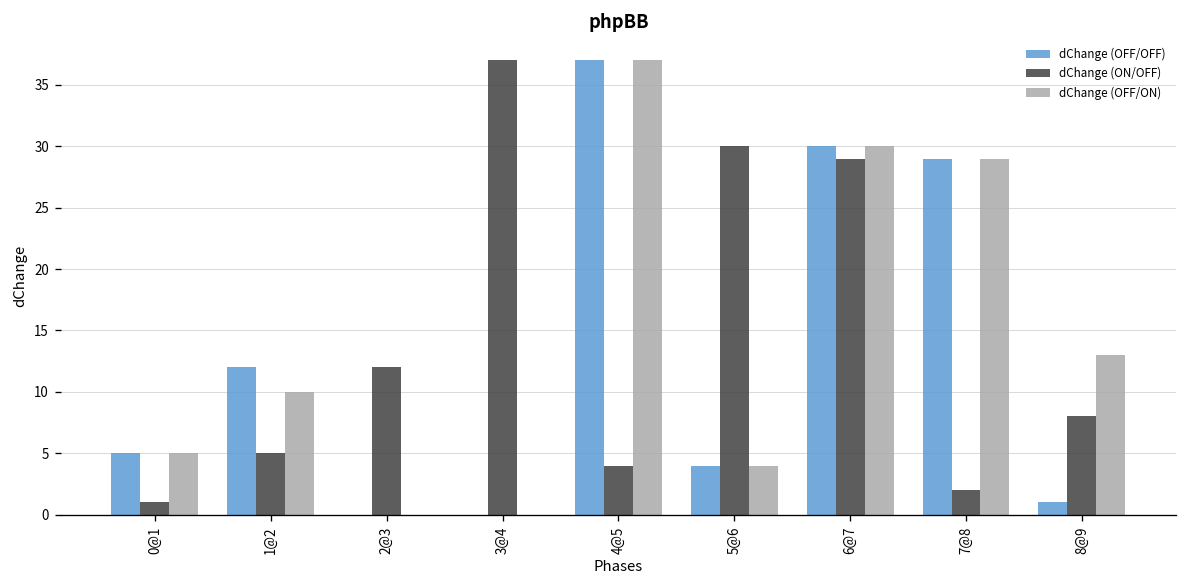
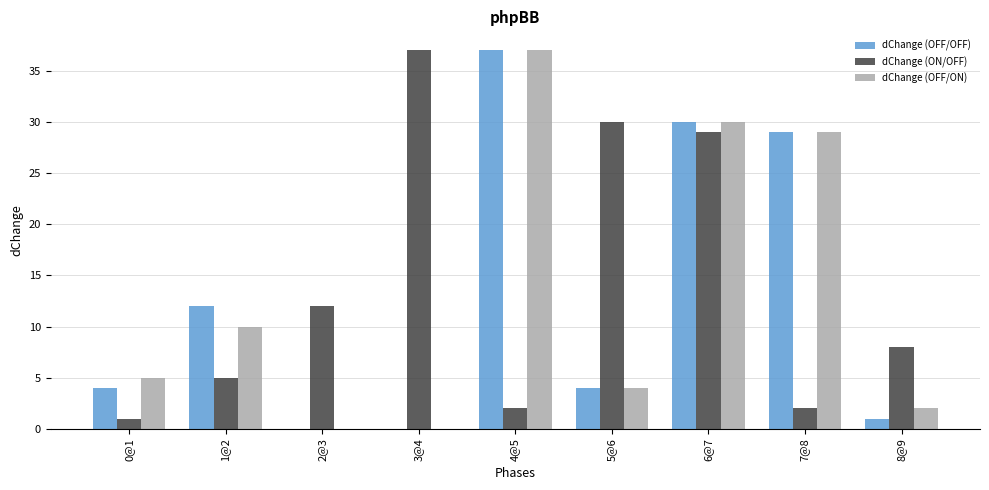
dChange (OFF/OFF), 0@1: 5 -> 4
dChange (ON/OFF), 4@5: 4 -> 2
dChange (OFF/ON), 8@9: 13 -> 2
